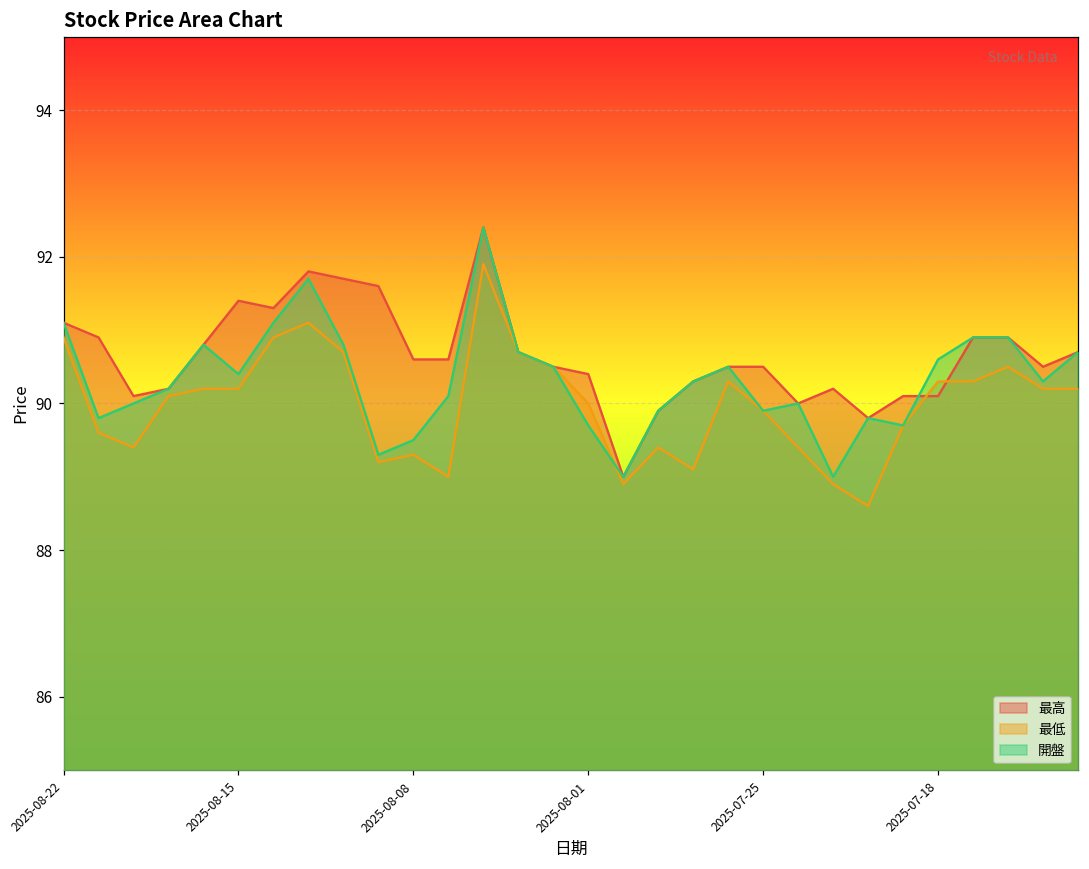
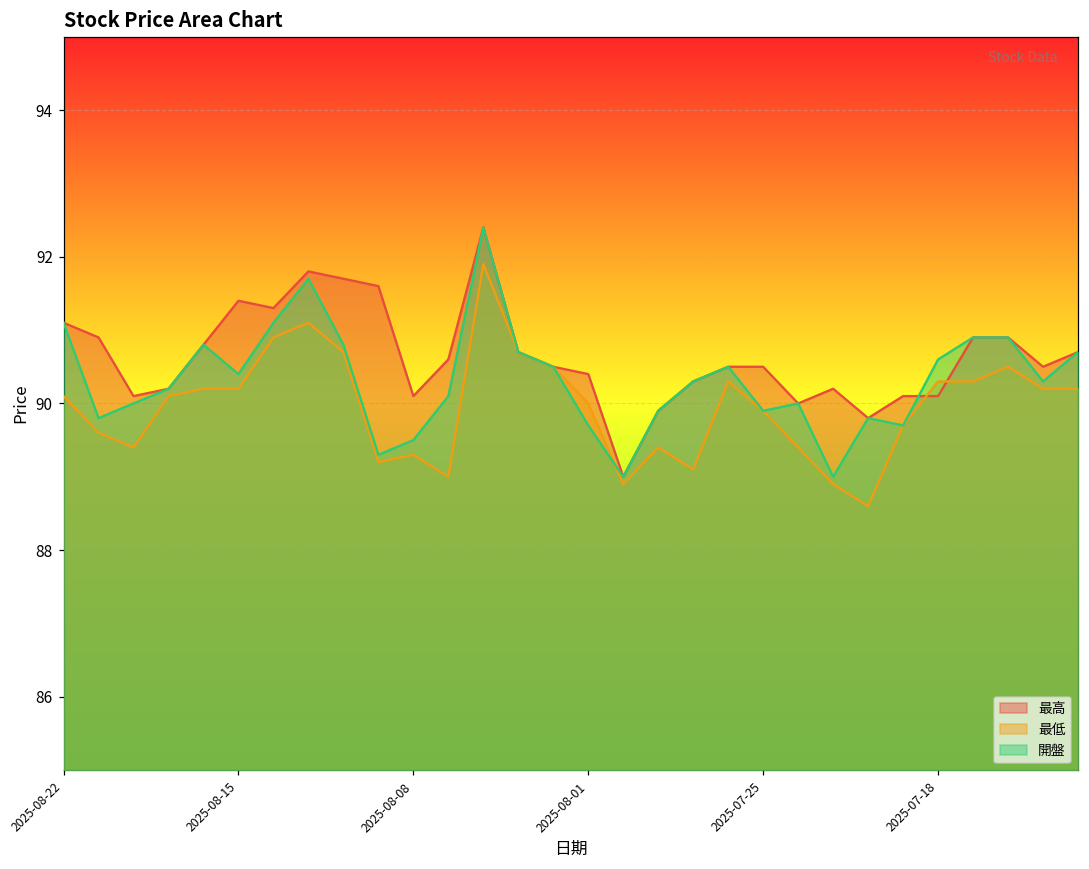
最低, 2025-08-22: 90.9 -> 90.1
最高, 2025-08-08: 90.6 -> 90.1
